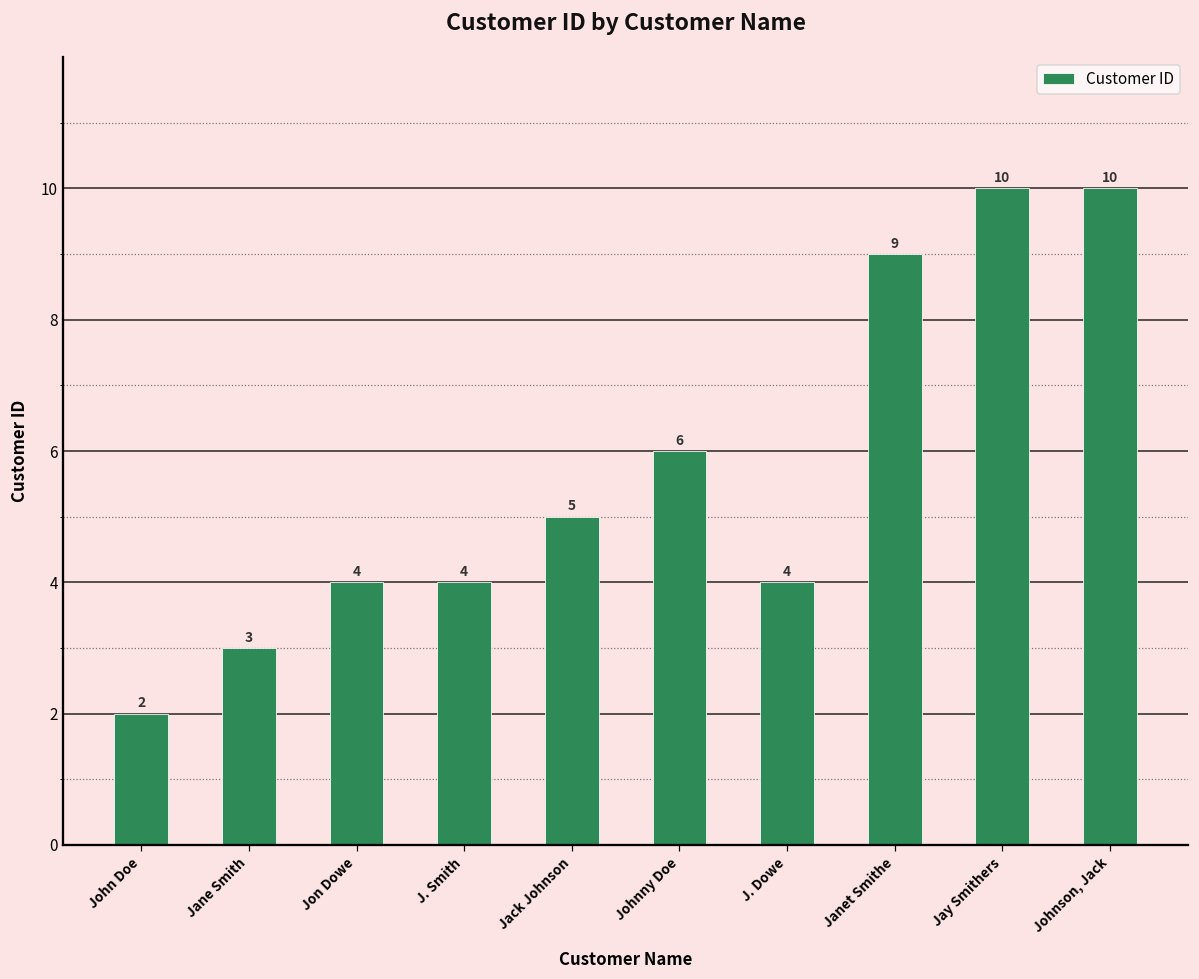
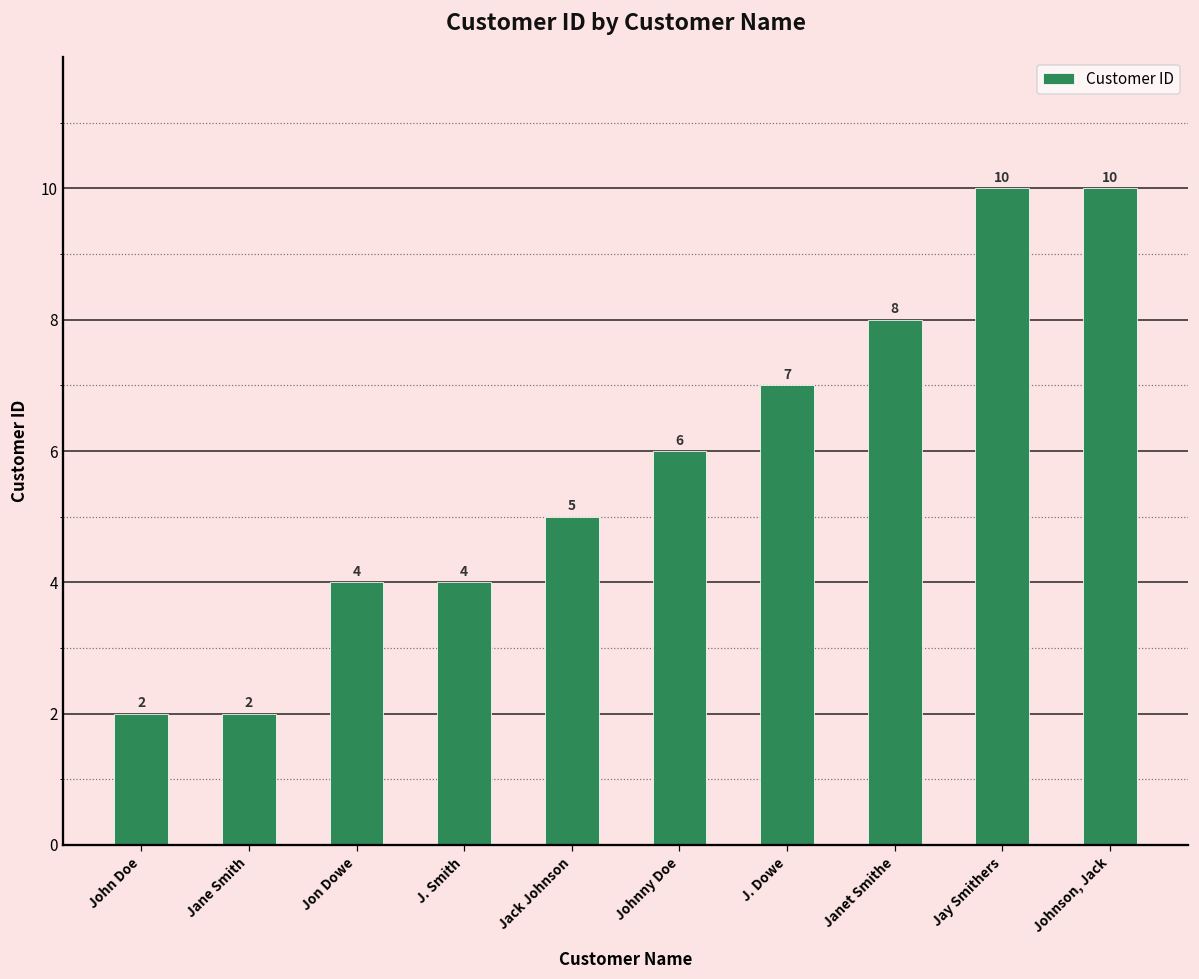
Jane Smith: 3 -> 2
J. Dowe: 4 -> 7
Janet Smithe: 9 -> 8
